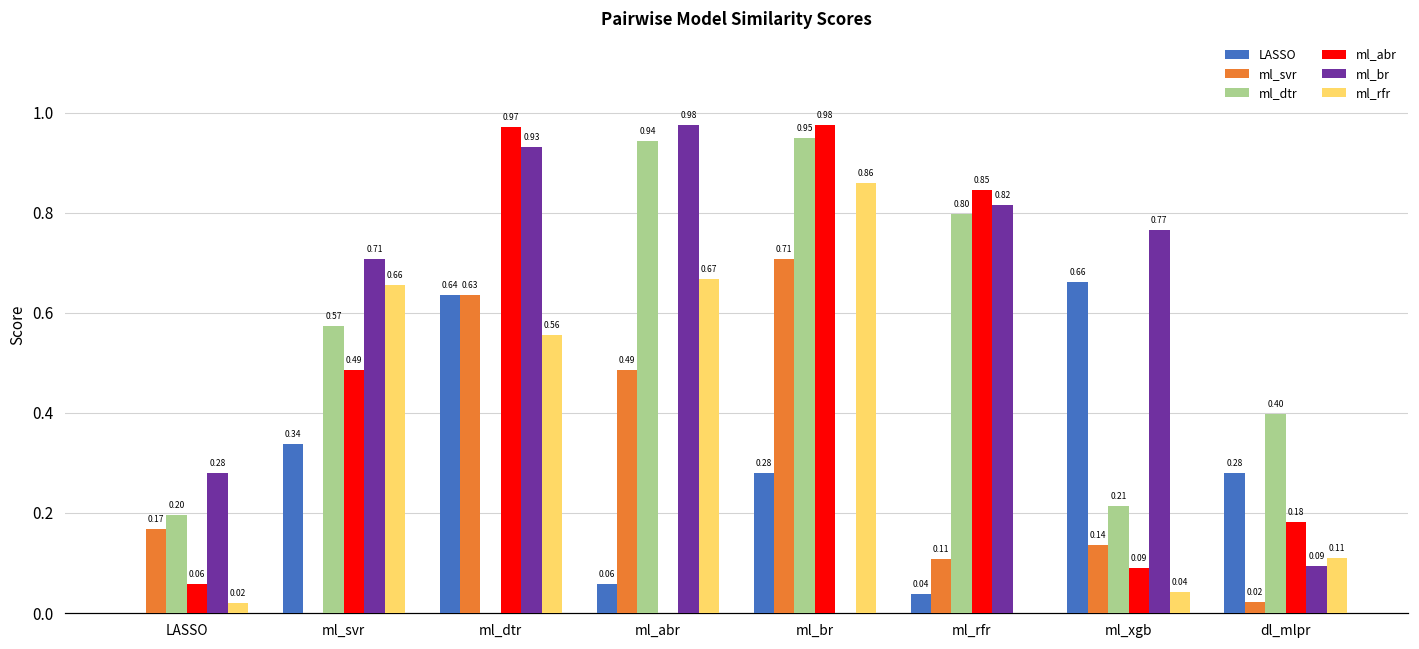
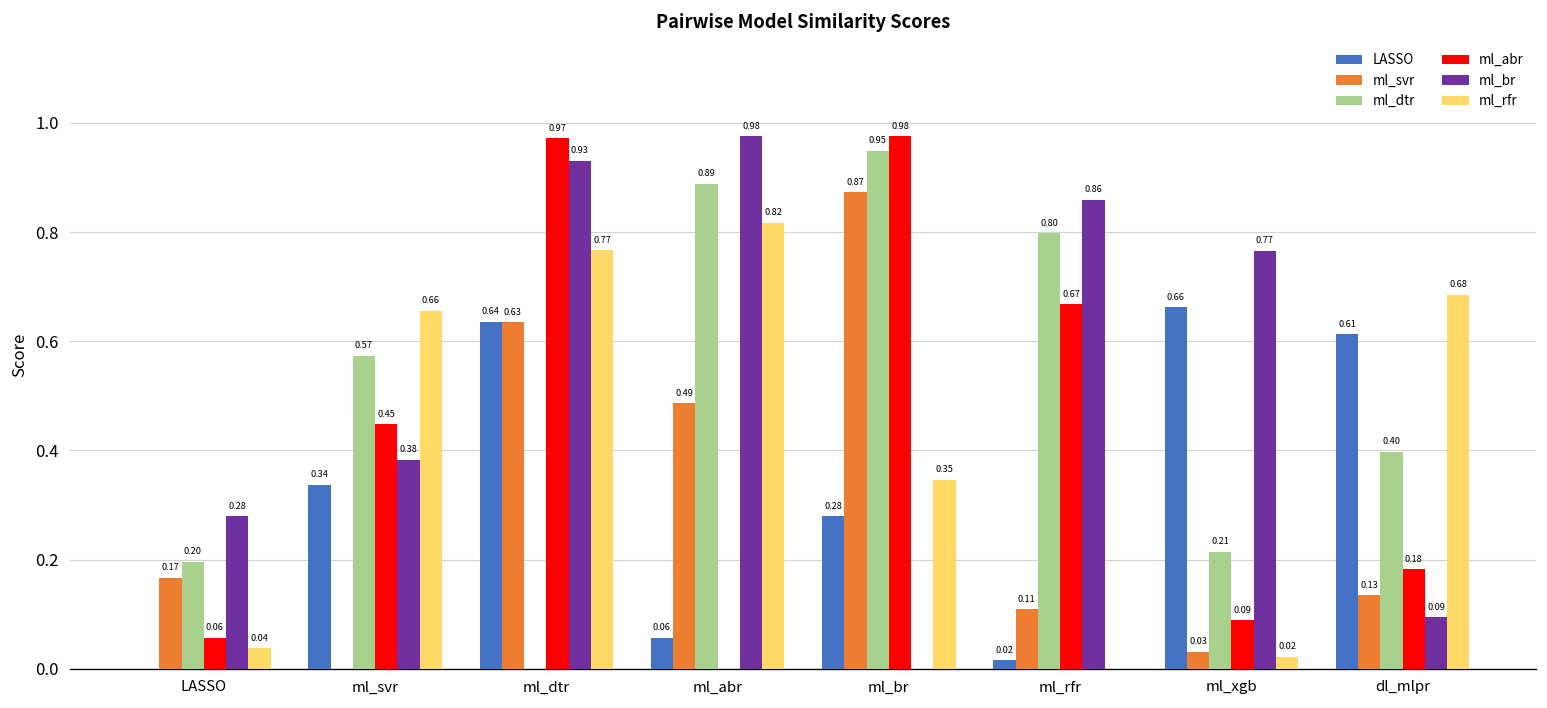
ml_rfr, LASSO: 0.02 -> 0.04
ml_abr, ml_svr: 0.49 -> 0.45
ml_br, ml_svr: 0.71 -> 0.38
ml_rfr, ml_dtr: 0.56 -> 0.77
ml_dtr, ml_abr: 0.94 -> 0.89
ml_rfr, ml_abr: 0.67 -> 0.82
ml_svr, ml_br: 0.71 -> 0.87
ml_rfr, ml_br: 0.86 -> 0.35
LASSO, ml_rfr: 0.04 -> 0.02
ml_abr, ml_rfr: 0.85 -> 0.67
ml_br, ml_rfr: 0.82 -> 0.86
ml_svr, ml_xgb: 0.14 -> 0.03
ml_rfr, ml_xgb: 0.04 -> 0.02
LASSO, dl_mlpr: 0.28 -> 0.61
ml_svr, dl_mlpr: 0.02 -> 0.13
ml_rfr, dl_mlpr: 0.11 -> 0.68
